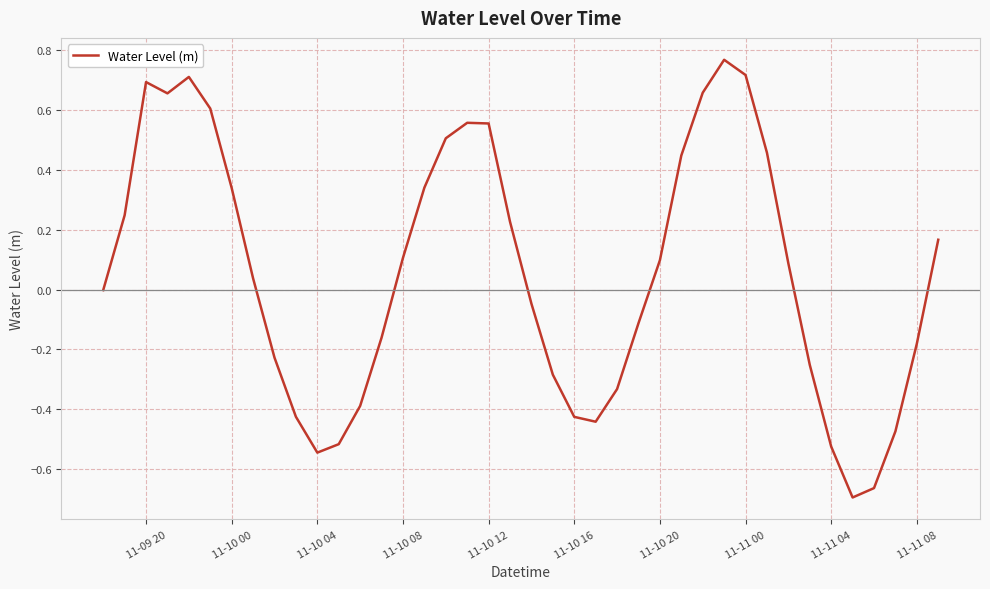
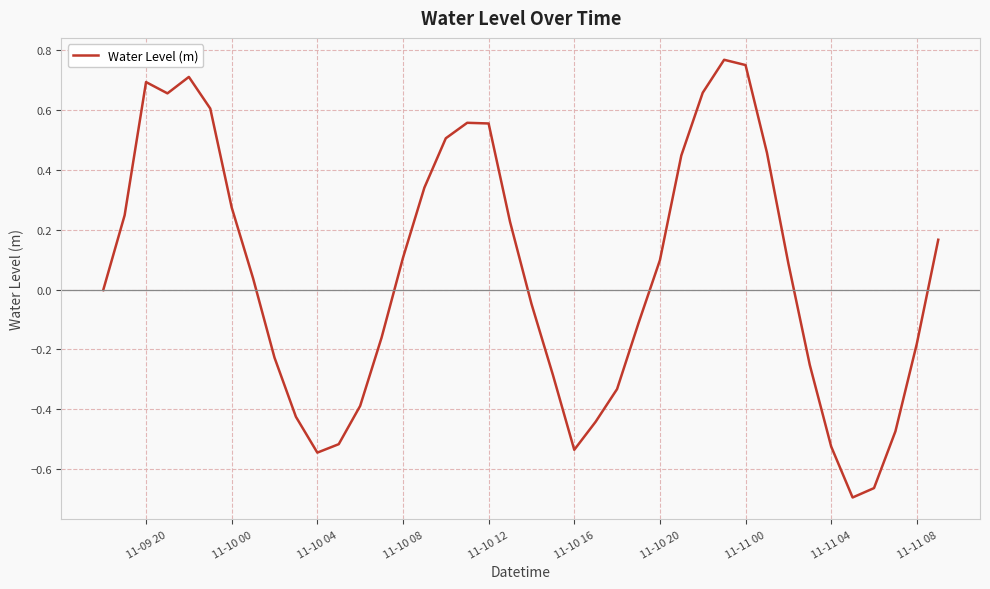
11-10 00: 0.34 -> 0.27
11-10 16: -0.43 -> -0.54
11-11 00: 0.72 -> 0.75
